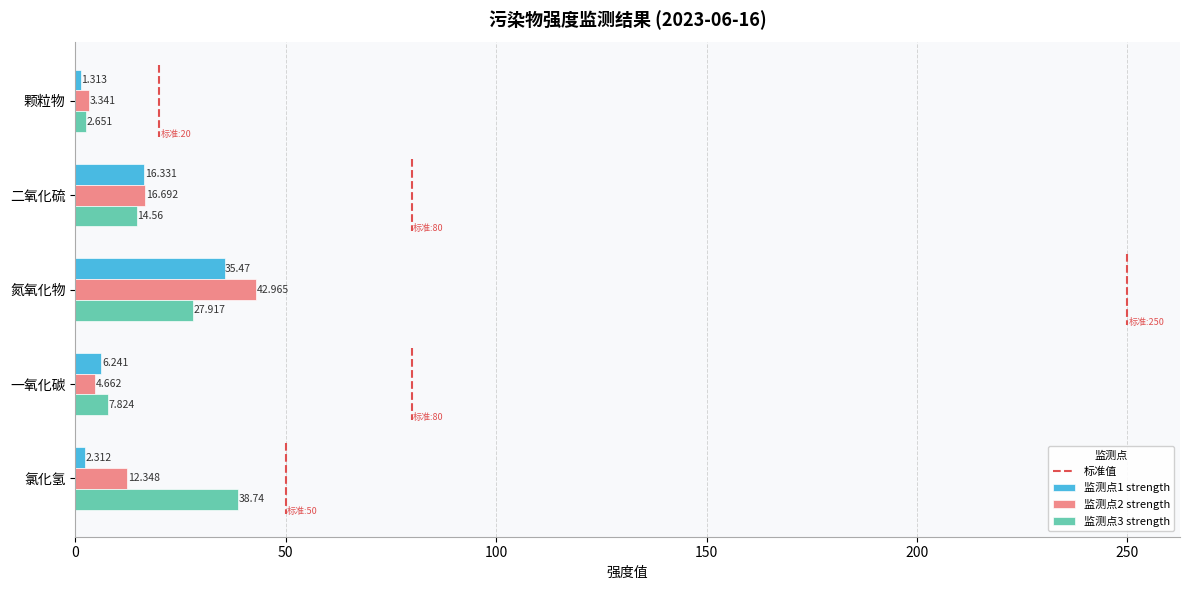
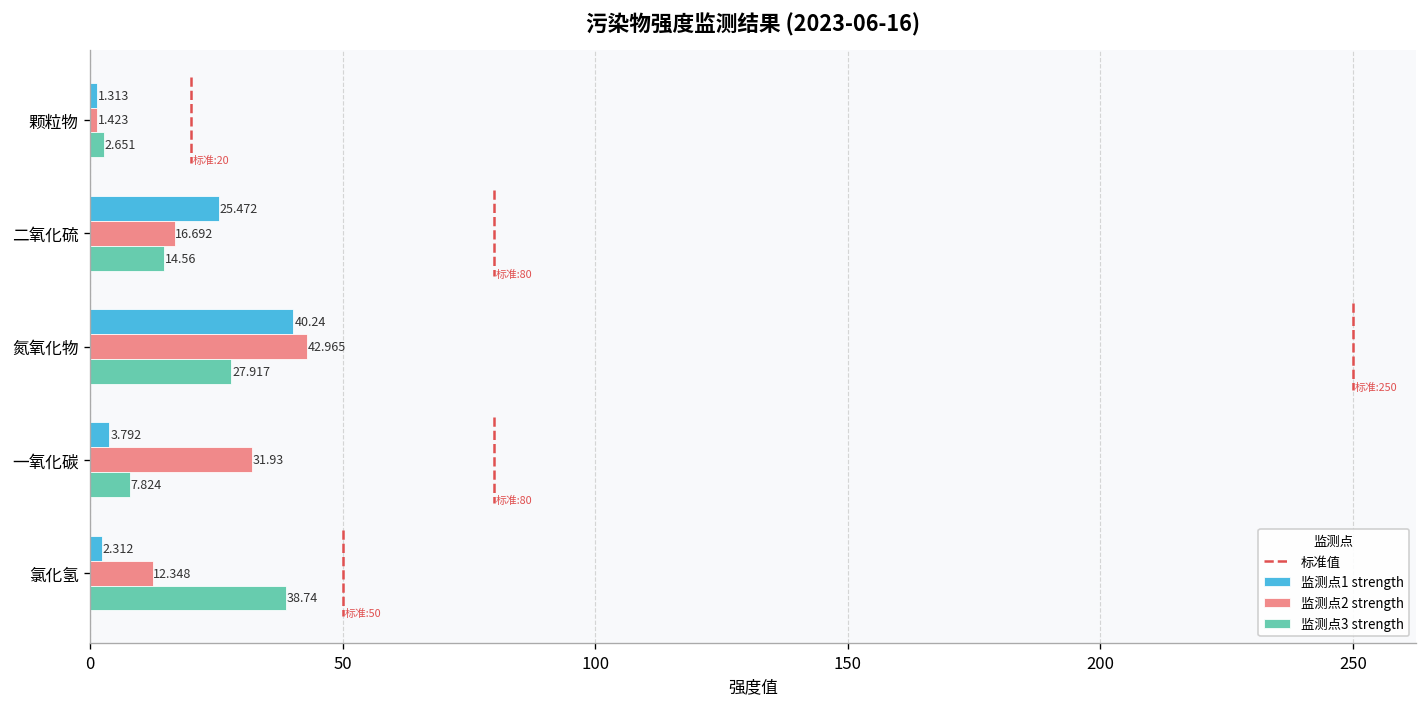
监测点2 strength, 颗粒物: 3.341 -> 1.423
监测点1 strength, 二氧化硫: 16.331 -> 25.472
监测点1 strength, 氮氧化物: 35.47 -> 40.24
监测点1 strength, 一氧化碳: 6.241 -> 3.792
监测点2 strength, 一氧化碳: 4.662 -> 31.93
